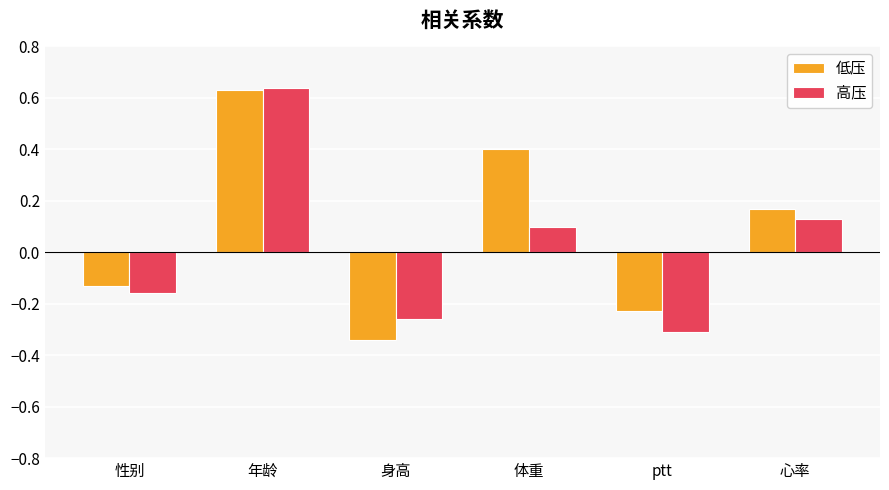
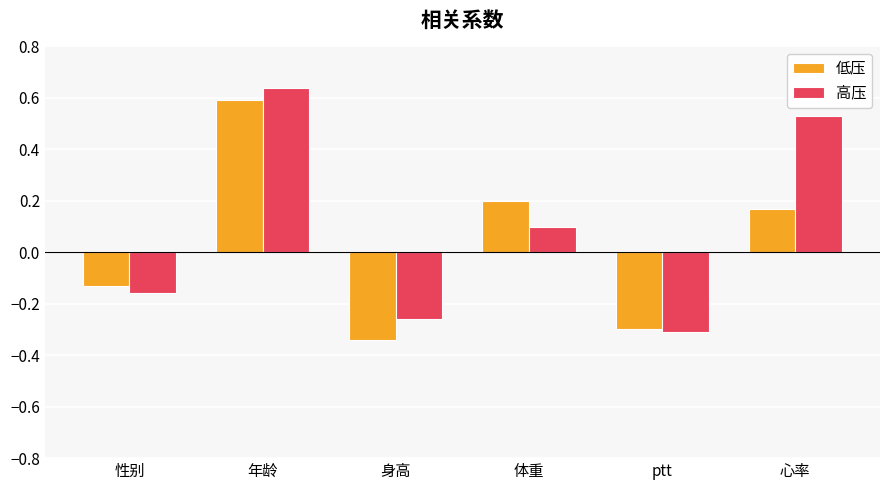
低压, 年龄: 0.63 -> 0.59
低压, 体重: 0.4 -> 0.2
低压, ptt: -0.23 -> -0.30
高压, 心率: 0.13 -> 0.53
